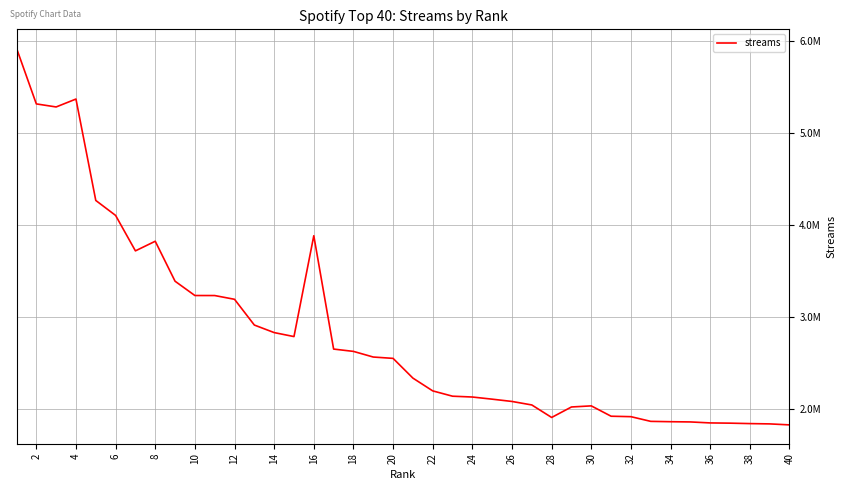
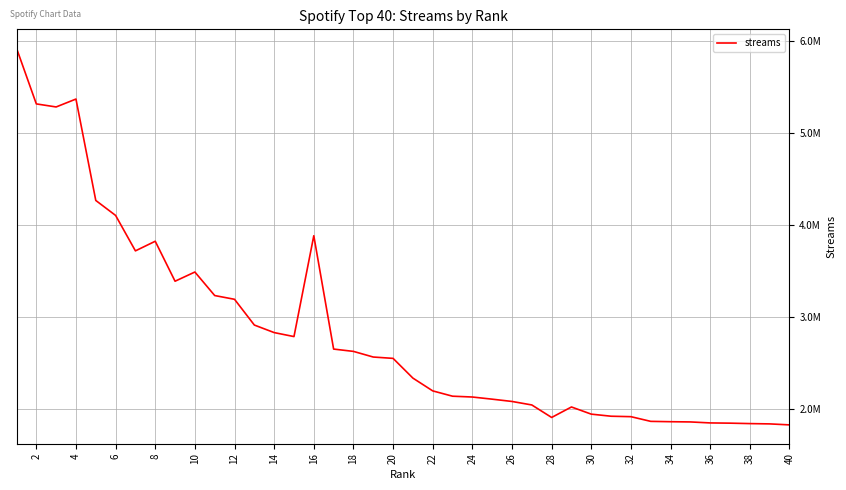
10: 3200000 -> 3500000
30: 2000000 -> 1900000
